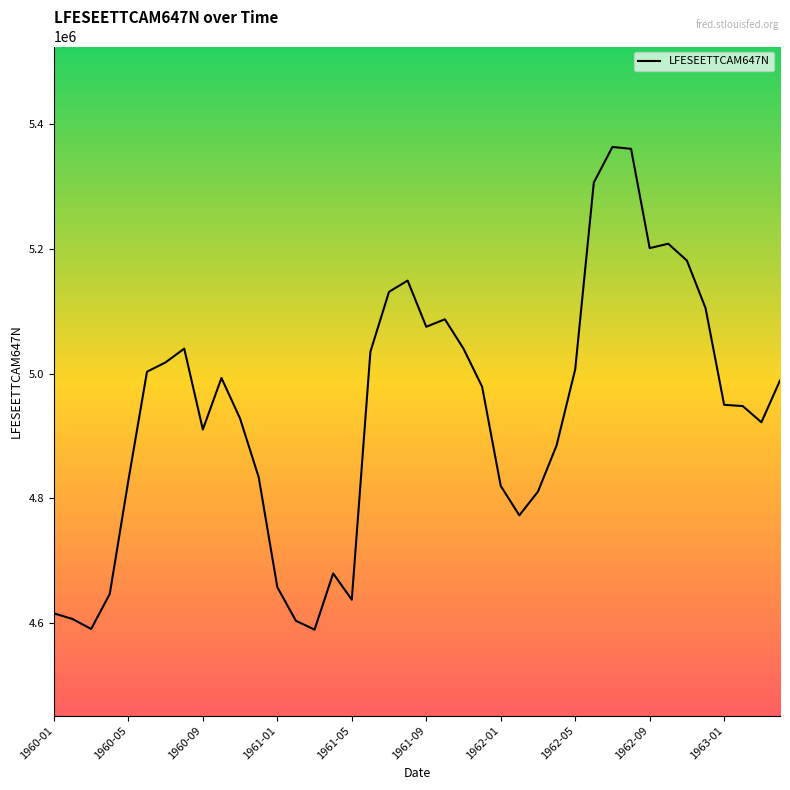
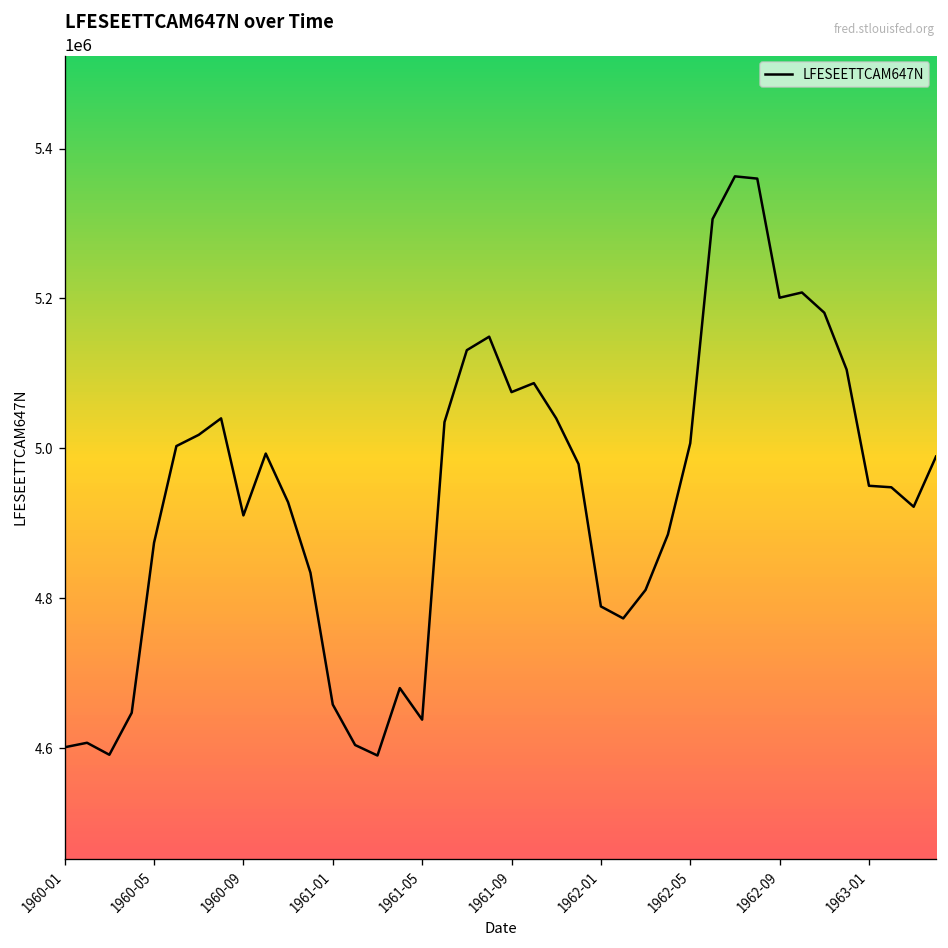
1960-01: 4620000 -> 4600000
1960-05: 4830000 -> 4870000
1962-01: 4820000 -> 4790000
